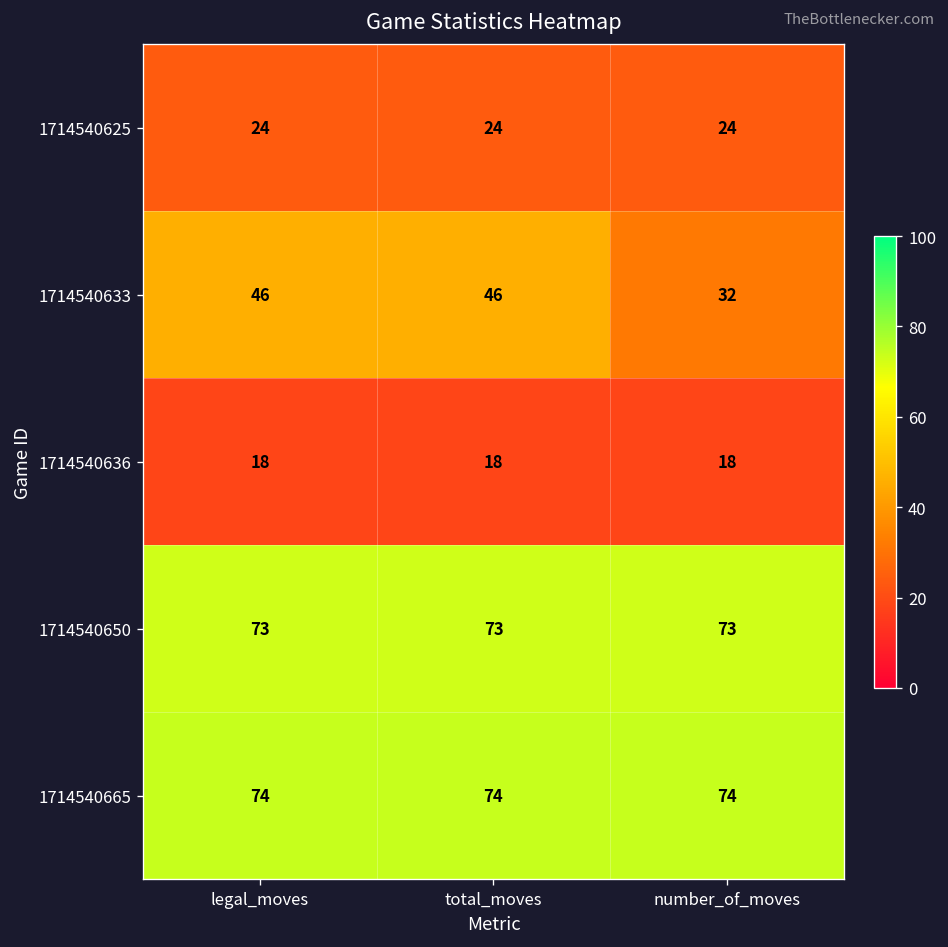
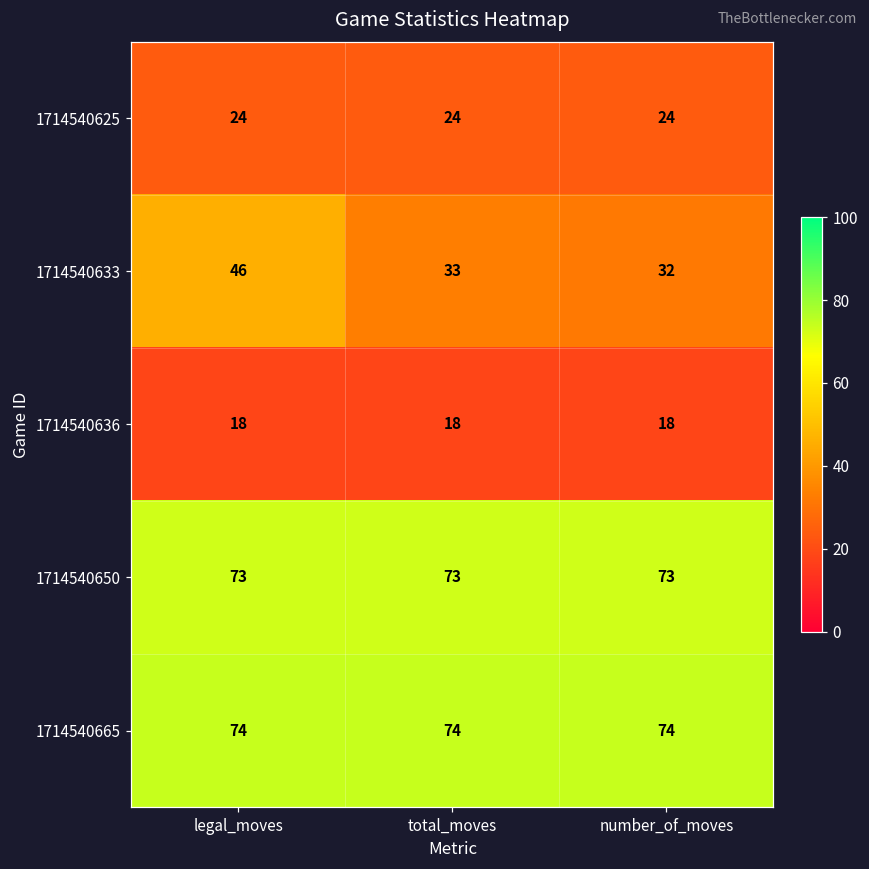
1714540633, total_moves: 46 -> 33
